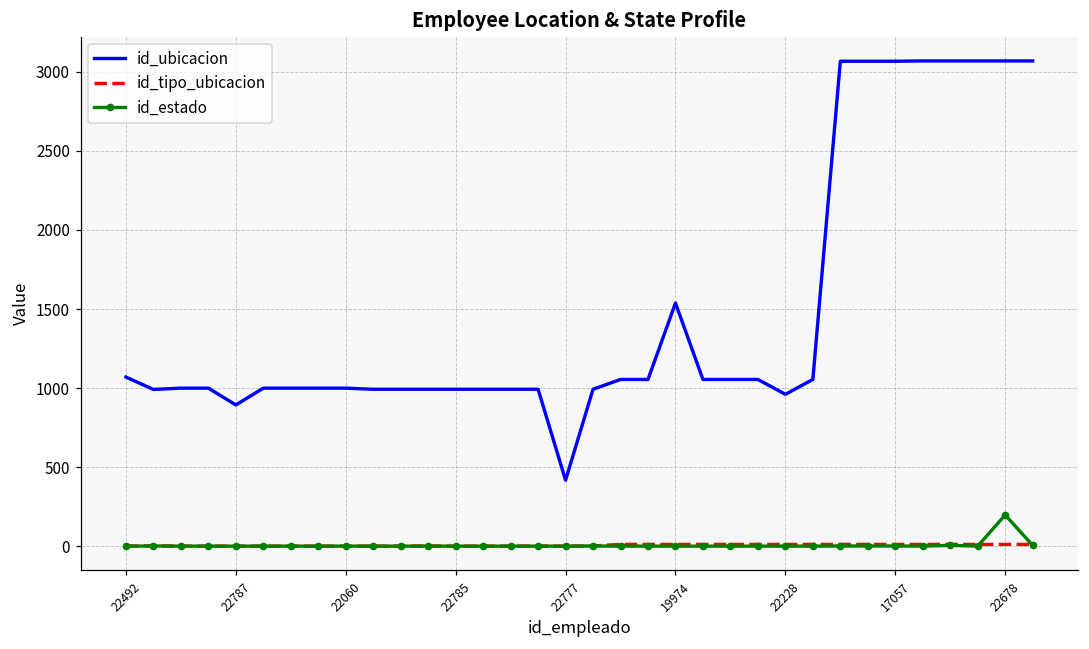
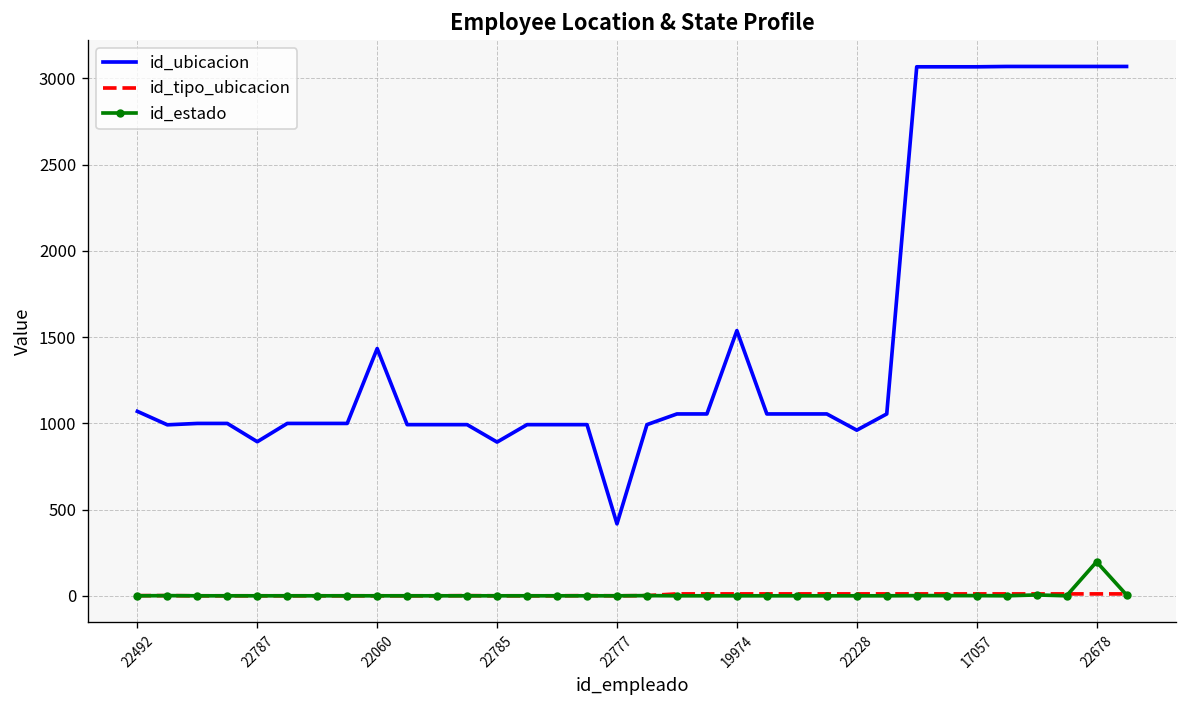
id_ubicacion, 22060: 1000 -> 1430
id_ubicacion, 22785: 990 -> 890
